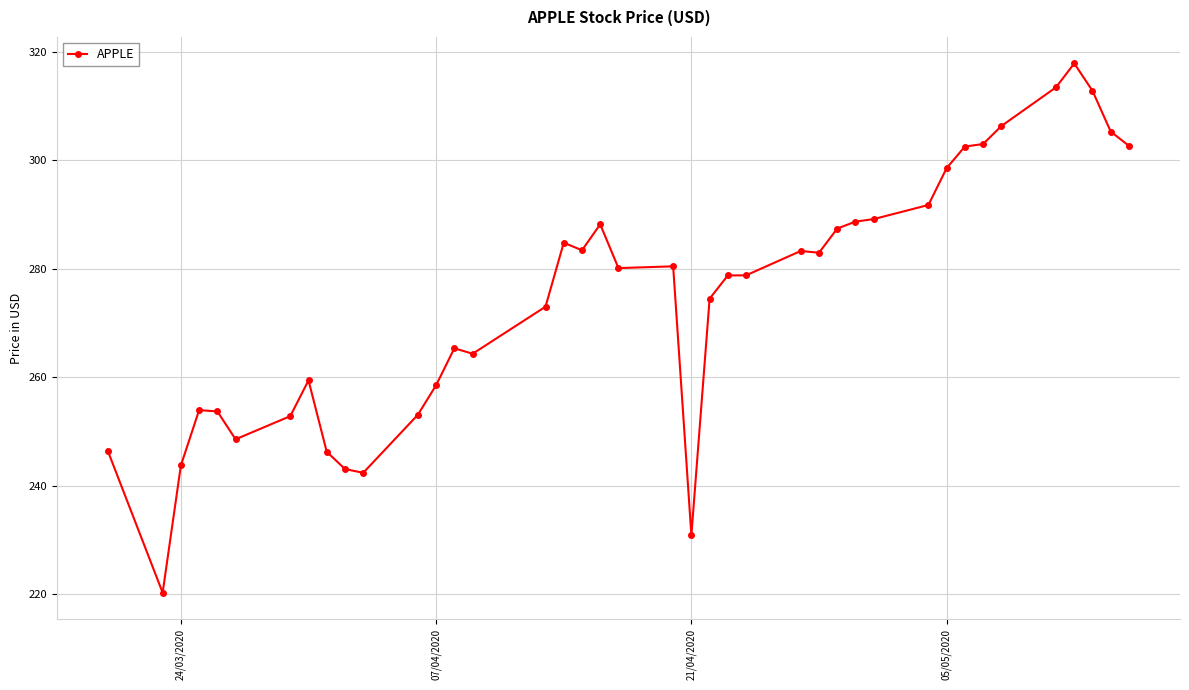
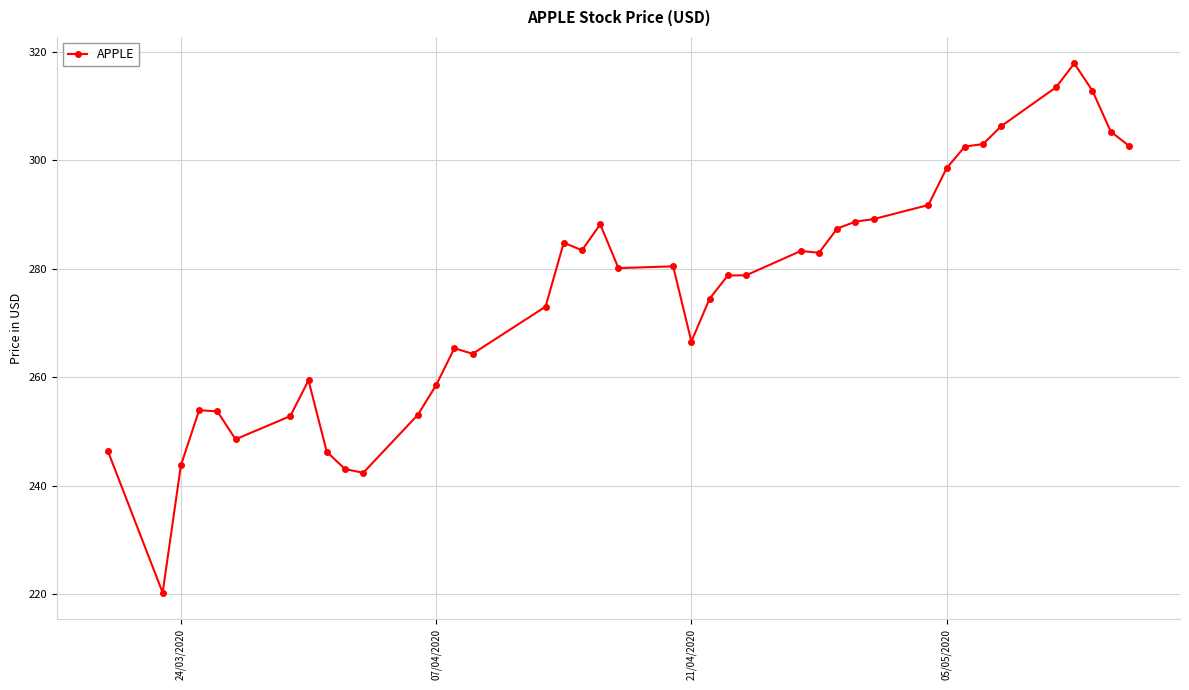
21/04/2020: 231 -> 267
